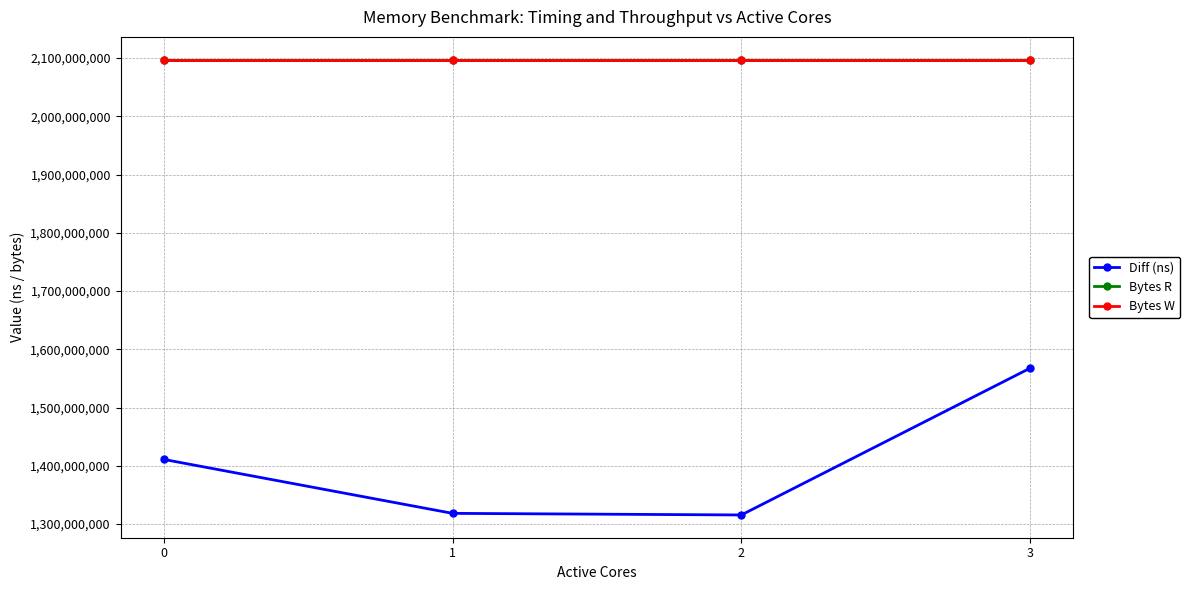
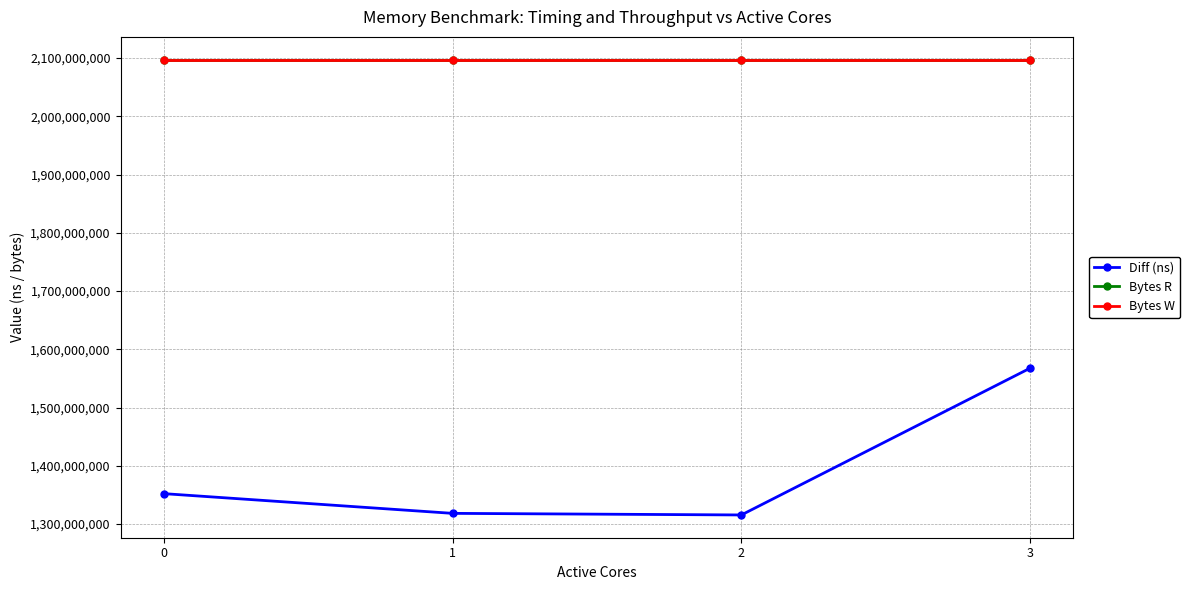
Diff (ns), 0: 1,410,000,000 -> 1,350,000,000
